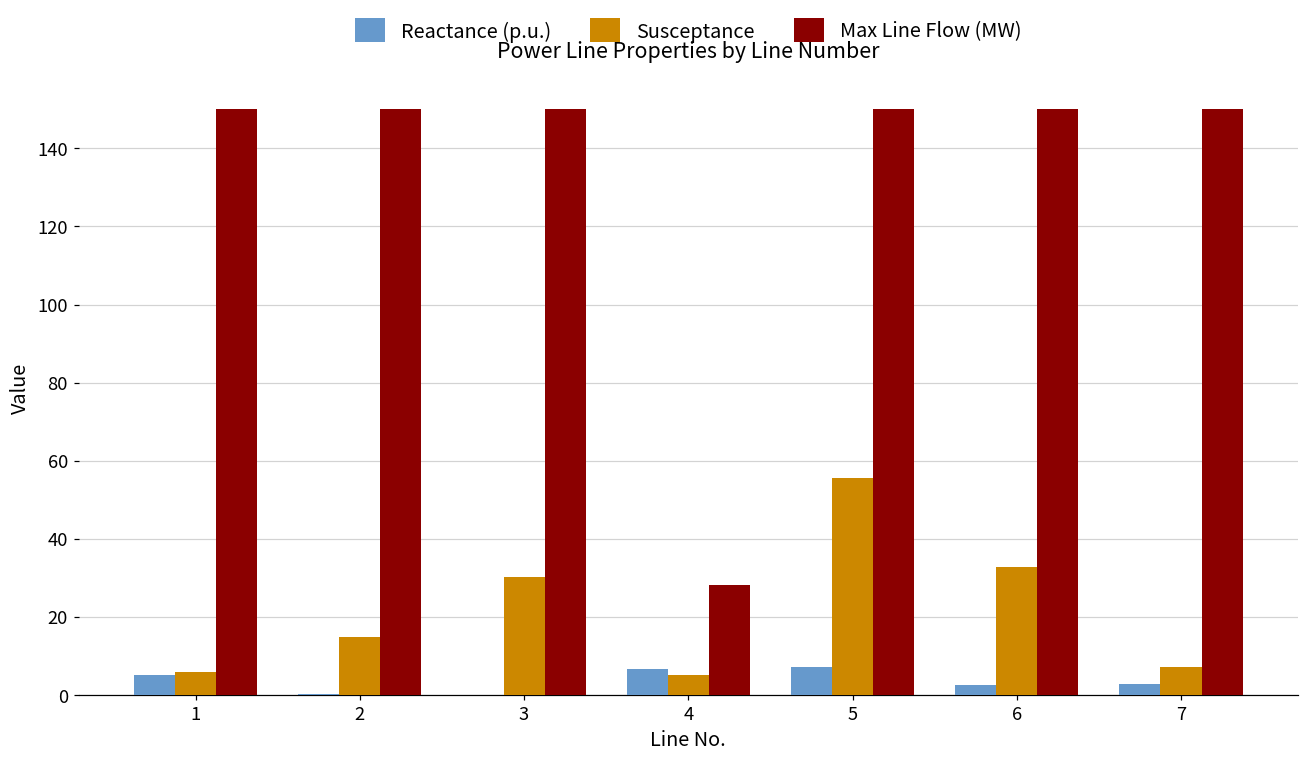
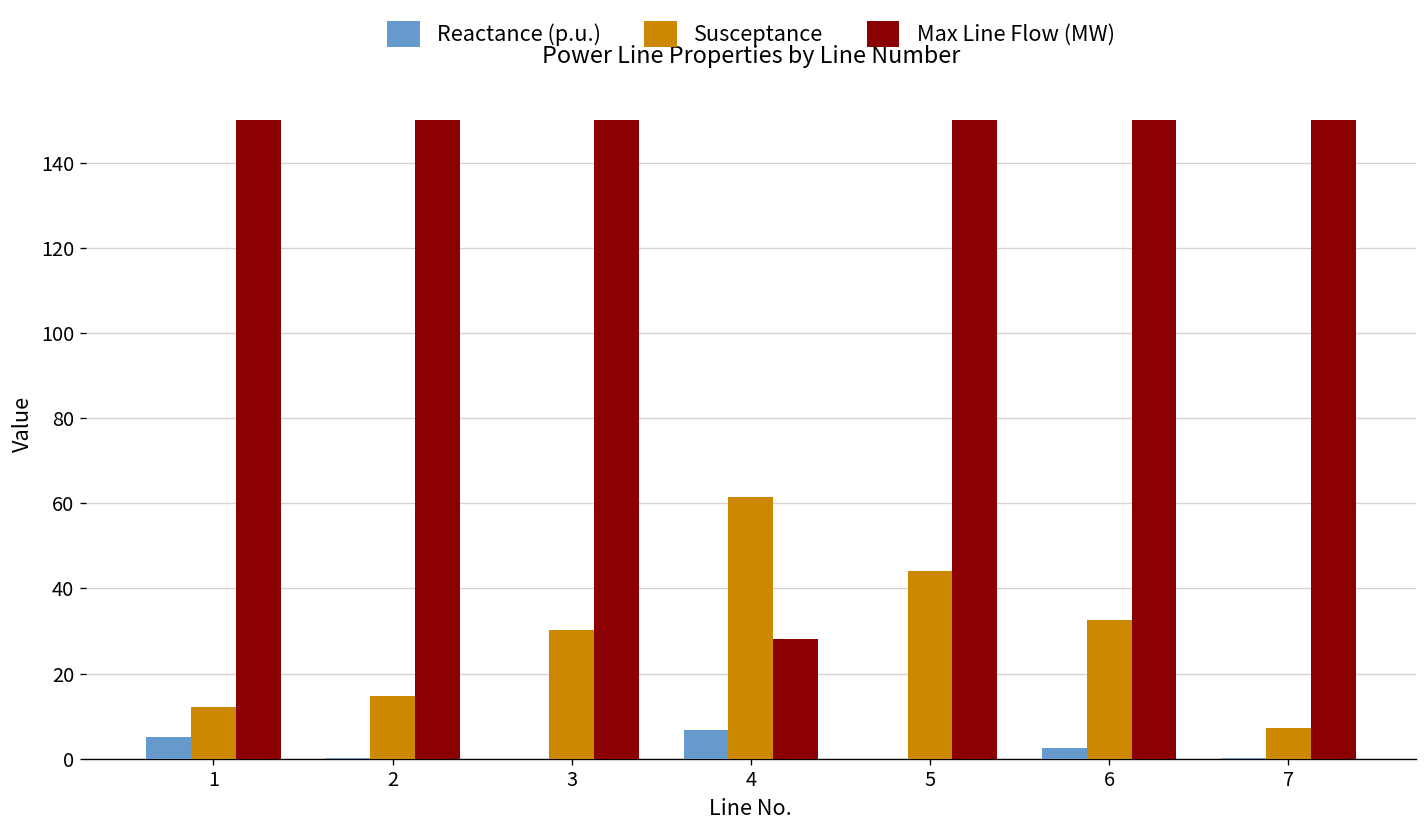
Susceptance, 1: 6 -> 12
Susceptance, 4: 5 -> 61
Reactance (p.u.), 5: 7 -> 0
Susceptance, 5: 56 -> 44
Reactance (p.u.), 7: 3 -> 0
